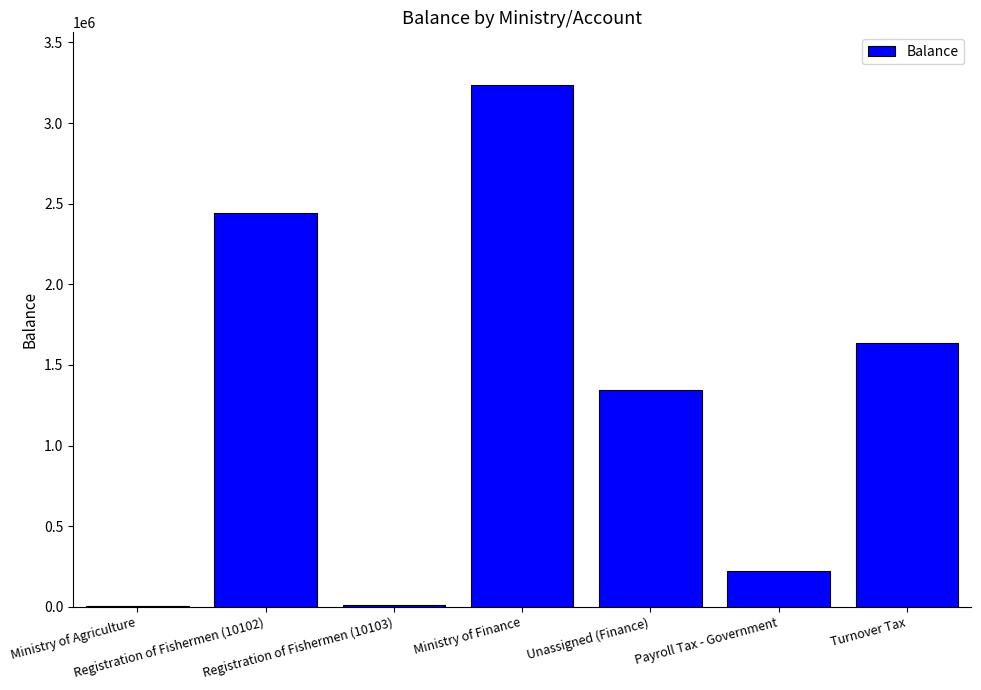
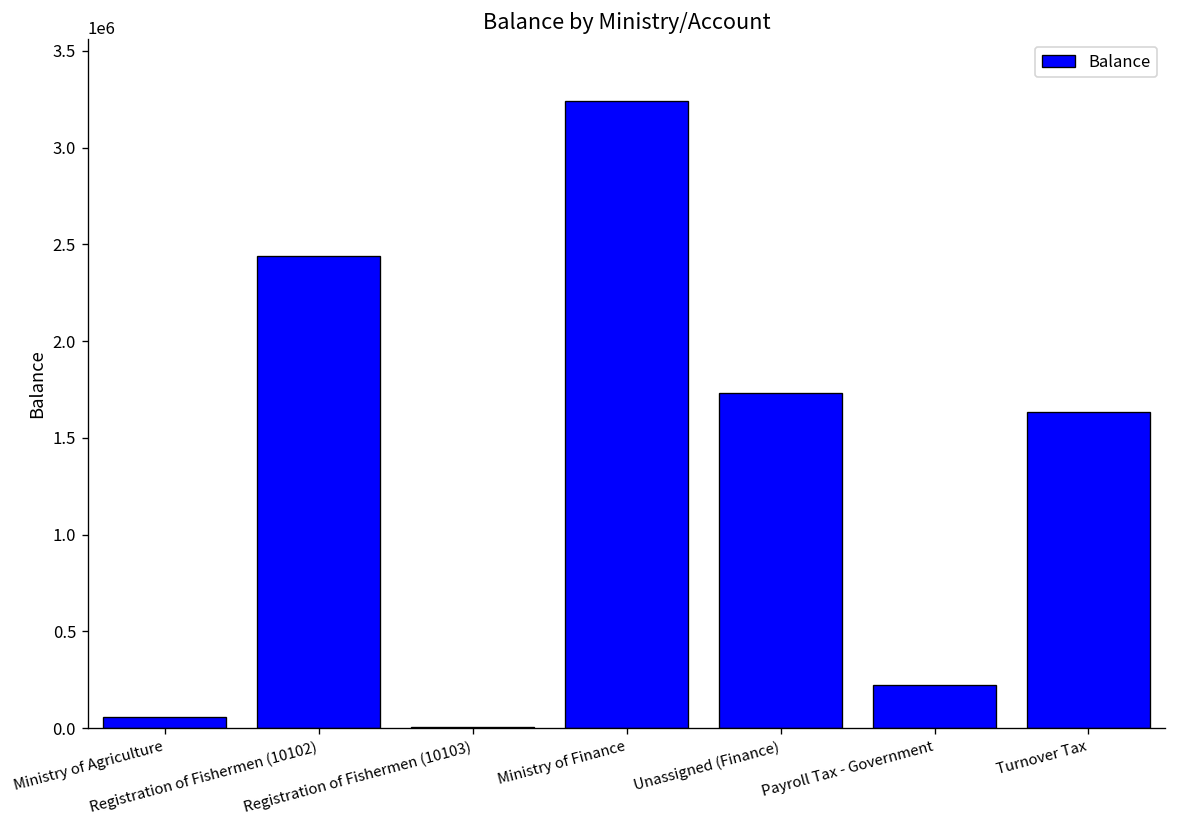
Ministry of Agriculture: 0 -> 60000
Unassigned (Finance): 1340000 -> 1730000
